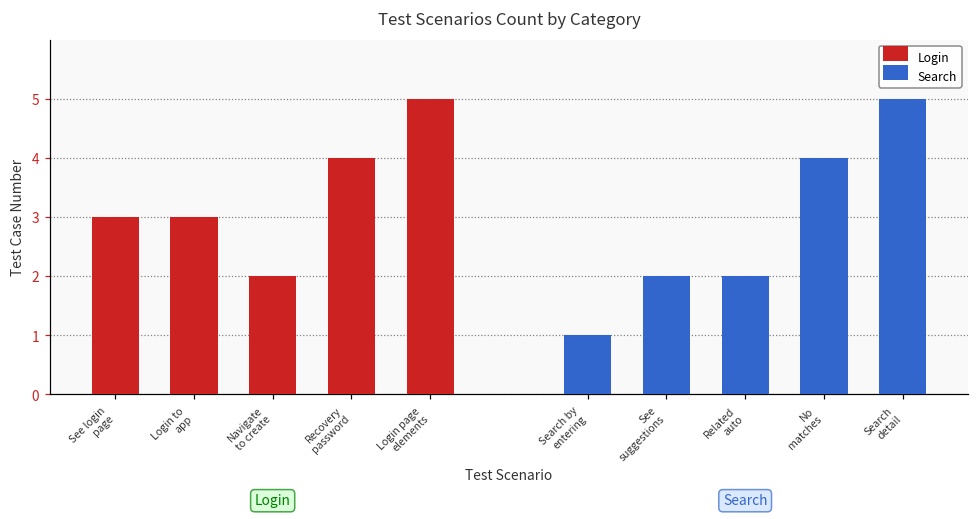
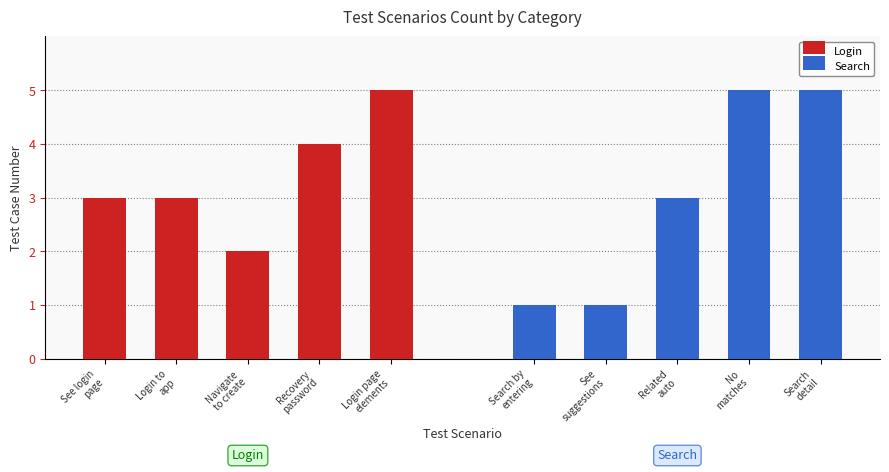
Search, See suggestions: 2 -> 1
Search, Related auto: 2 -> 3
Search, No matches: 4 -> 5
